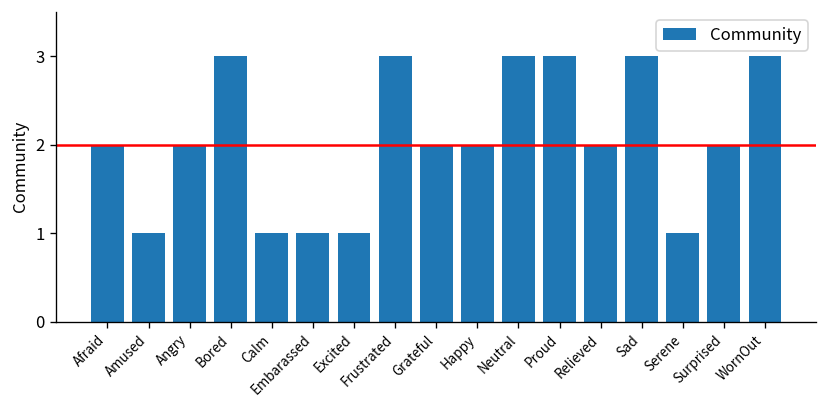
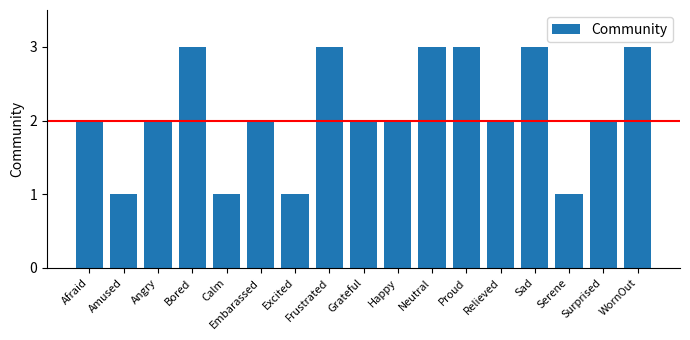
Embarassed: 1 -> 2
